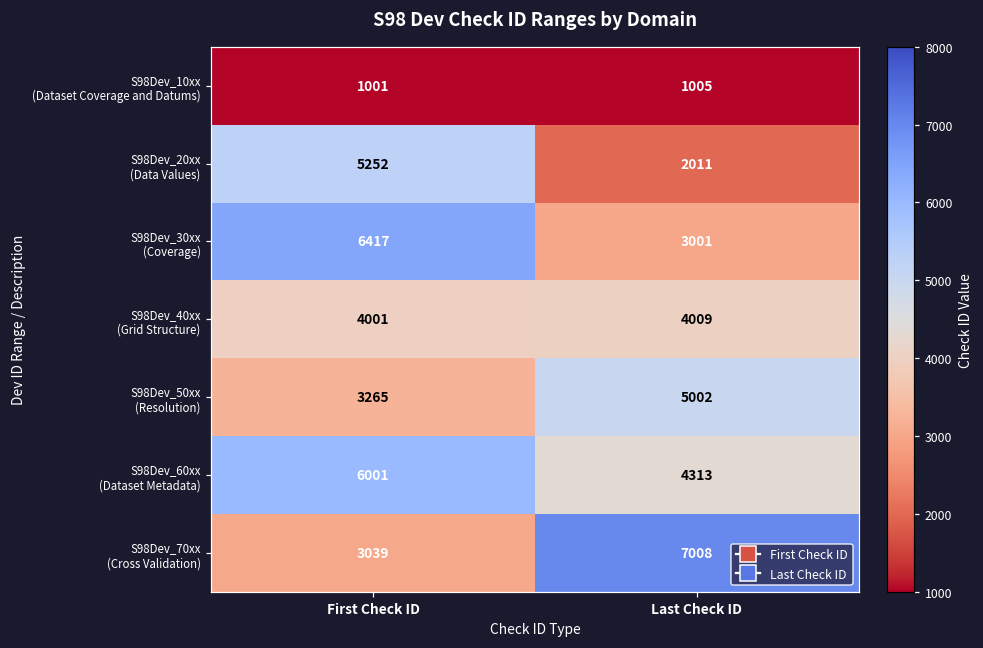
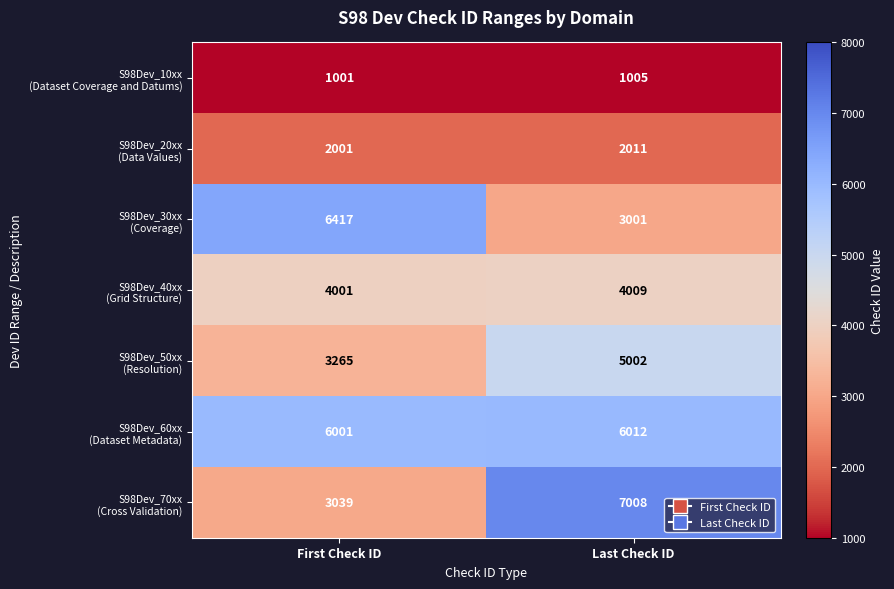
S98Dev_20xx (Data Values), First Check ID: 5252 -> 2001
S98Dev_60xx (Dataset Metadata), Last Check ID: 4313 -> 6012
